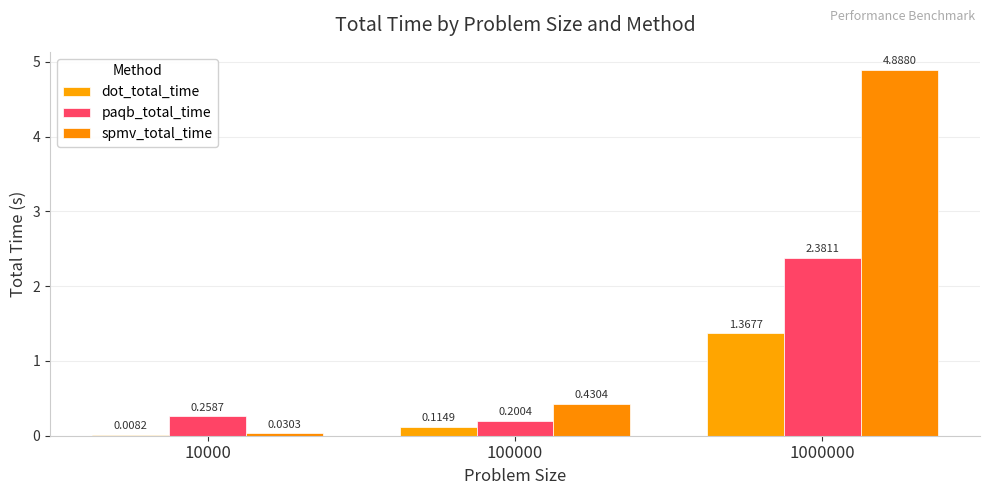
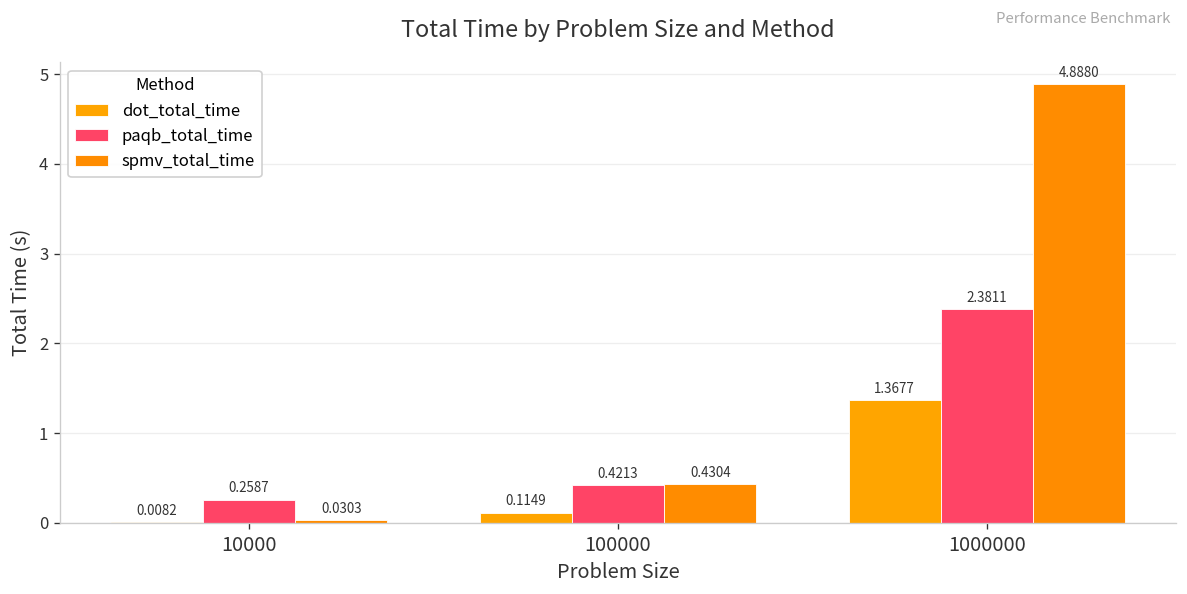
paqb_total_time, 100000: 0.2004 -> 0.4213
